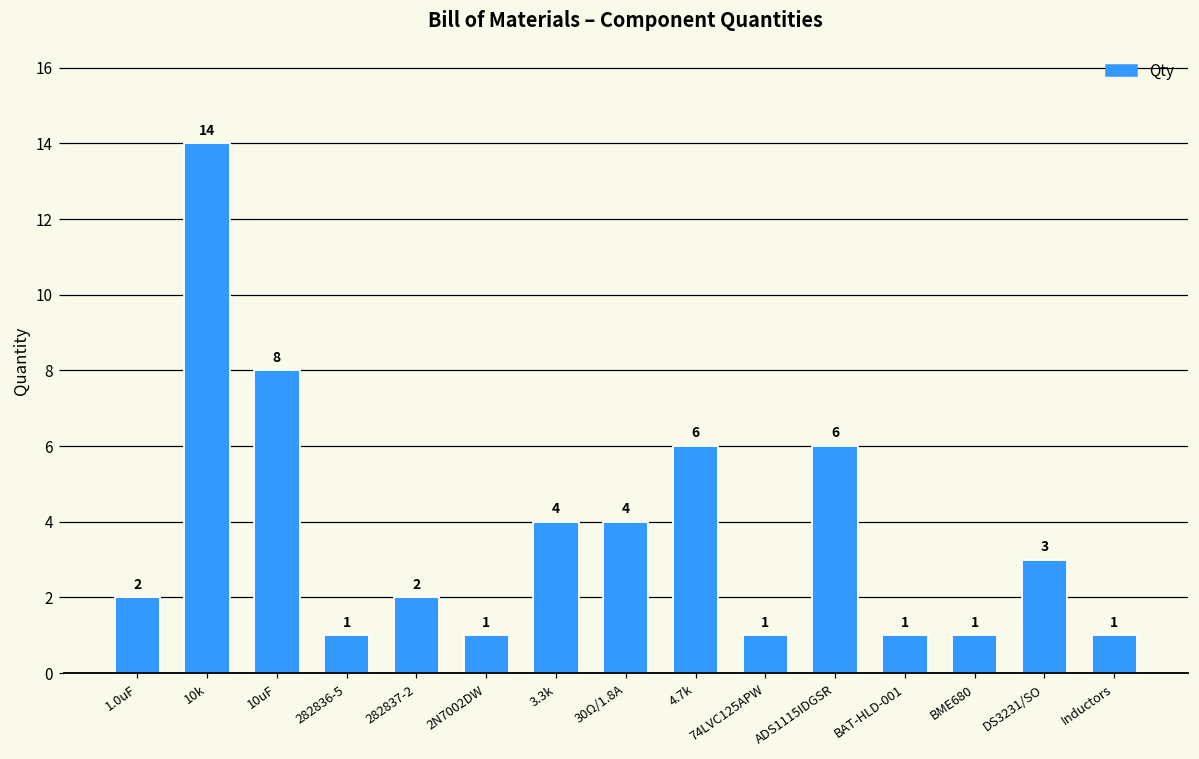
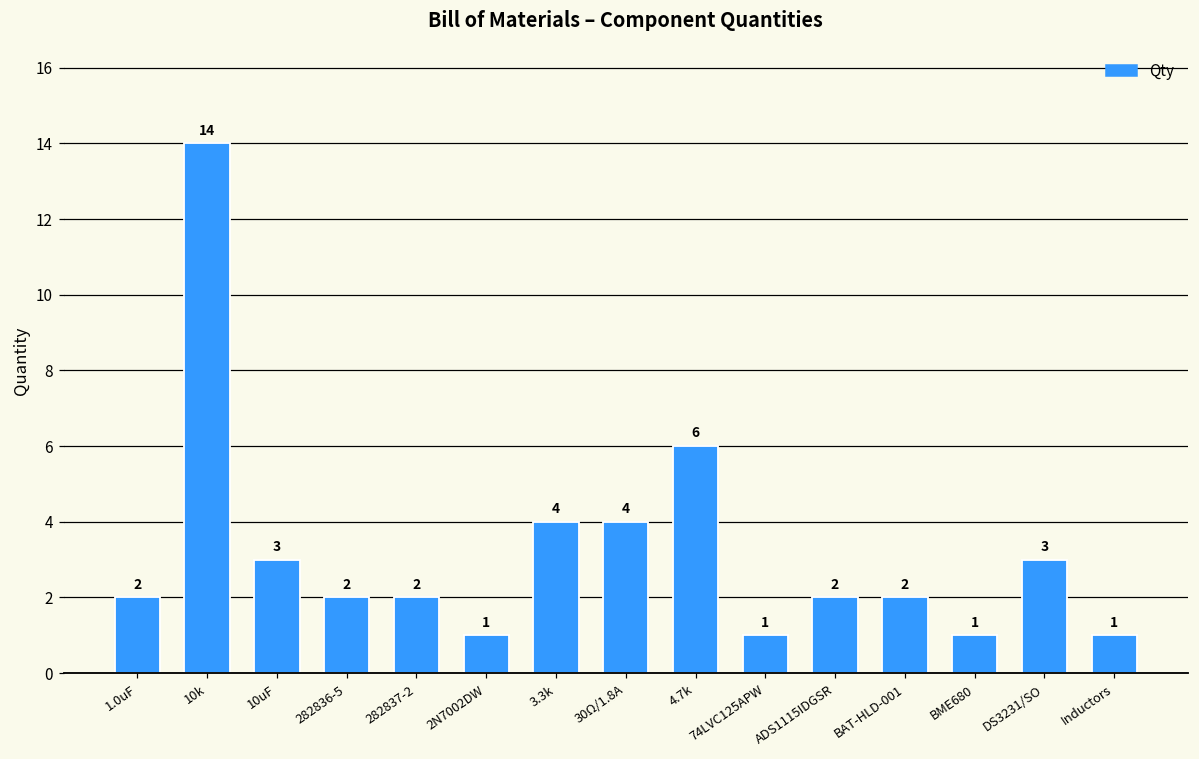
10uF: 8 -> 3
282836-5: 1 -> 2
ADS1115IDGSR: 6 -> 2
BAT-HLD-001: 1 -> 2
